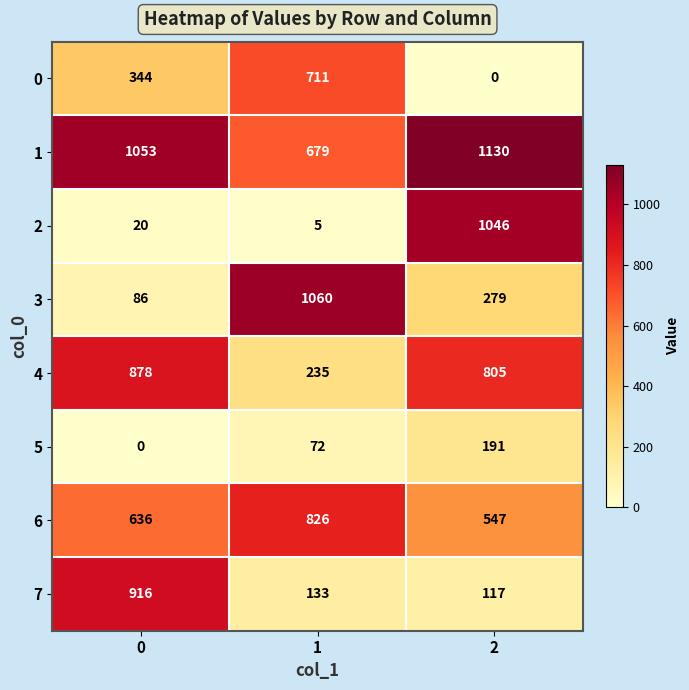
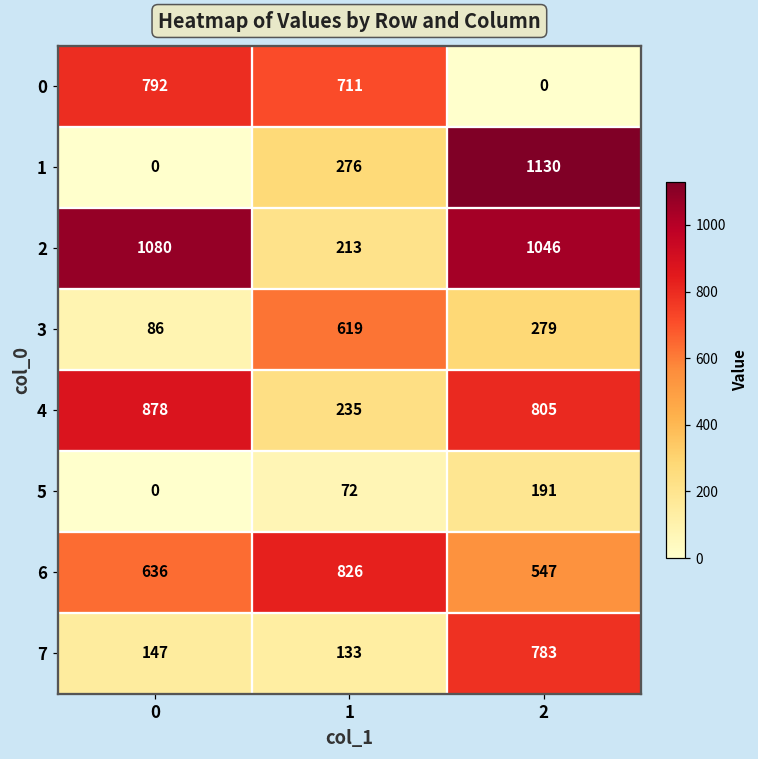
0, 0: 344 -> 792
1, 0: 1053 -> 0
1, 1: 679 -> 276
2, 0: 20 -> 1080
2, 1: 5 -> 213
3, 1: 1060 -> 619
7, 0: 916 -> 147
7, 2: 117 -> 783
